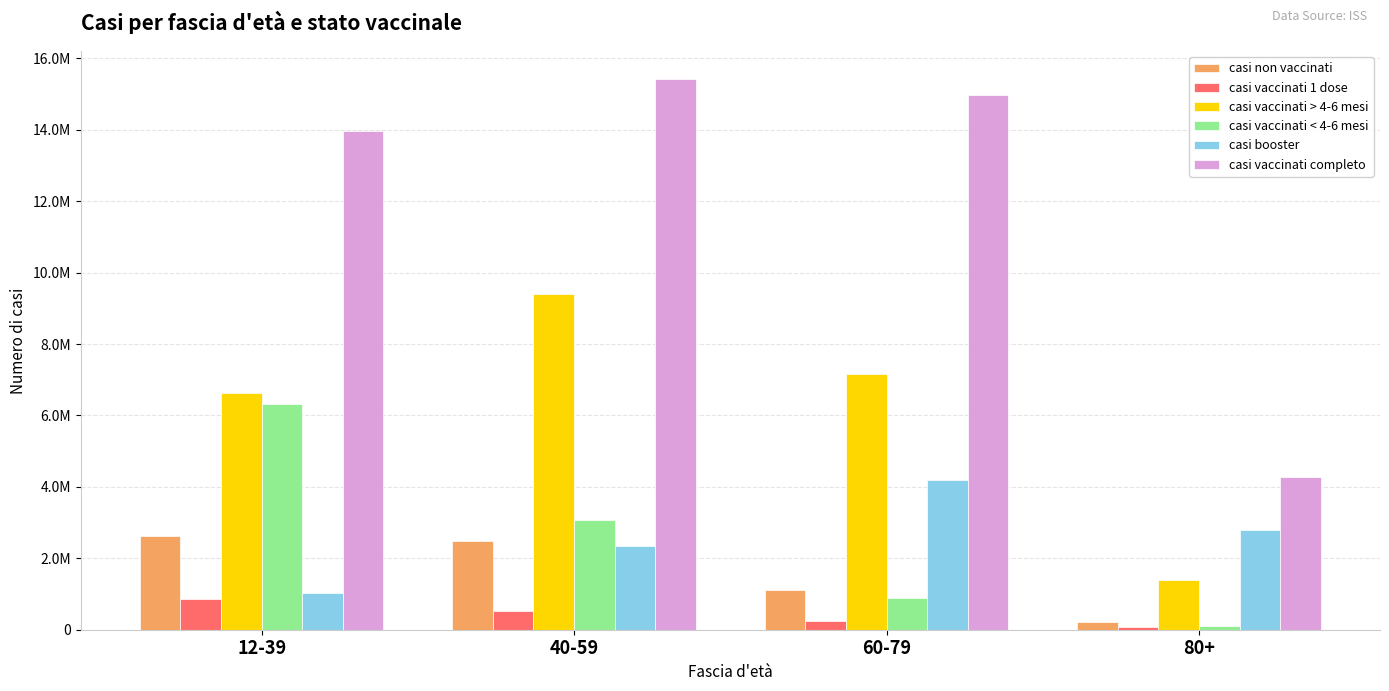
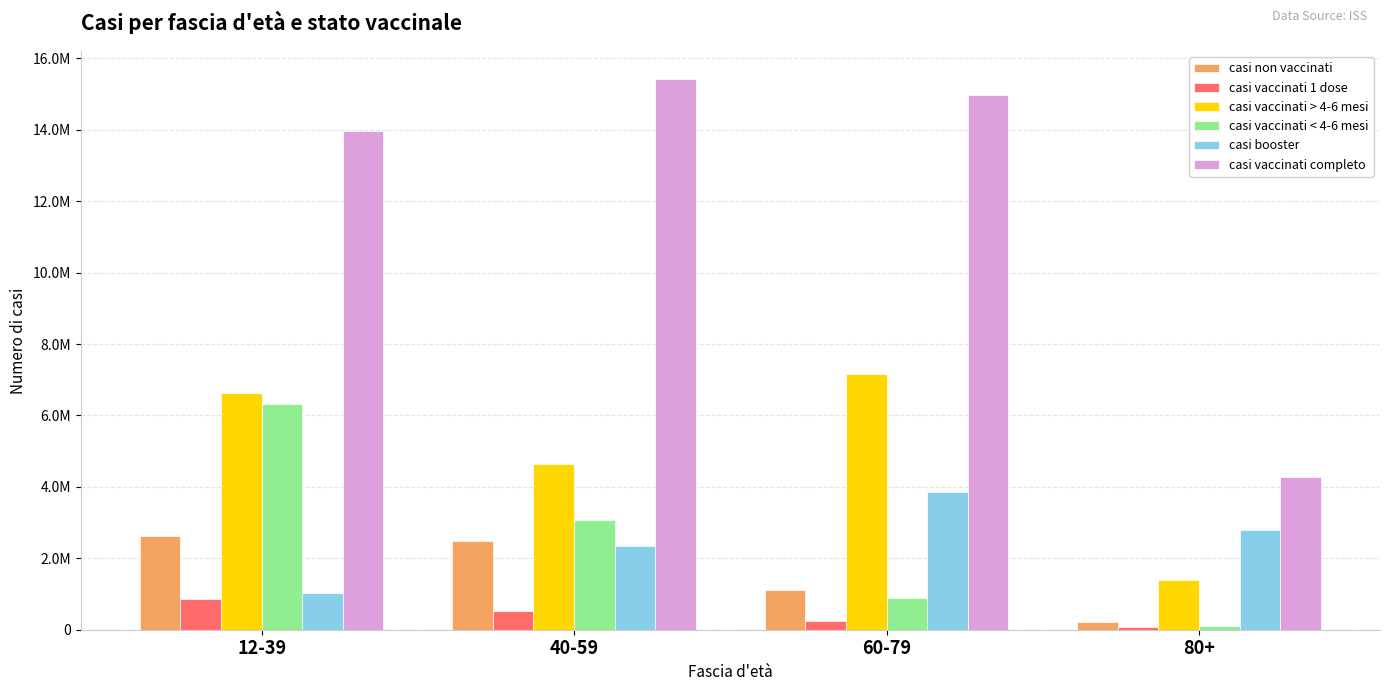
casi vaccinati > 4-6 mesi, 40-59: 9400000 -> 4600000
casi booster, 60-79: 4200000 -> 3900000
